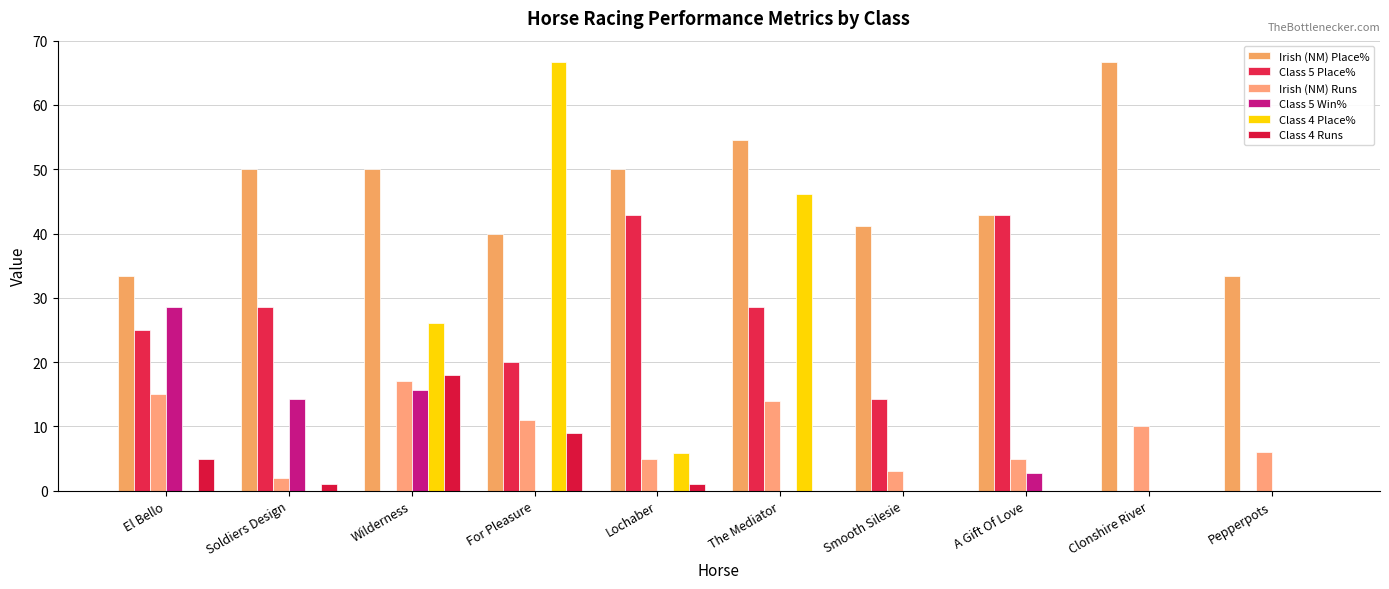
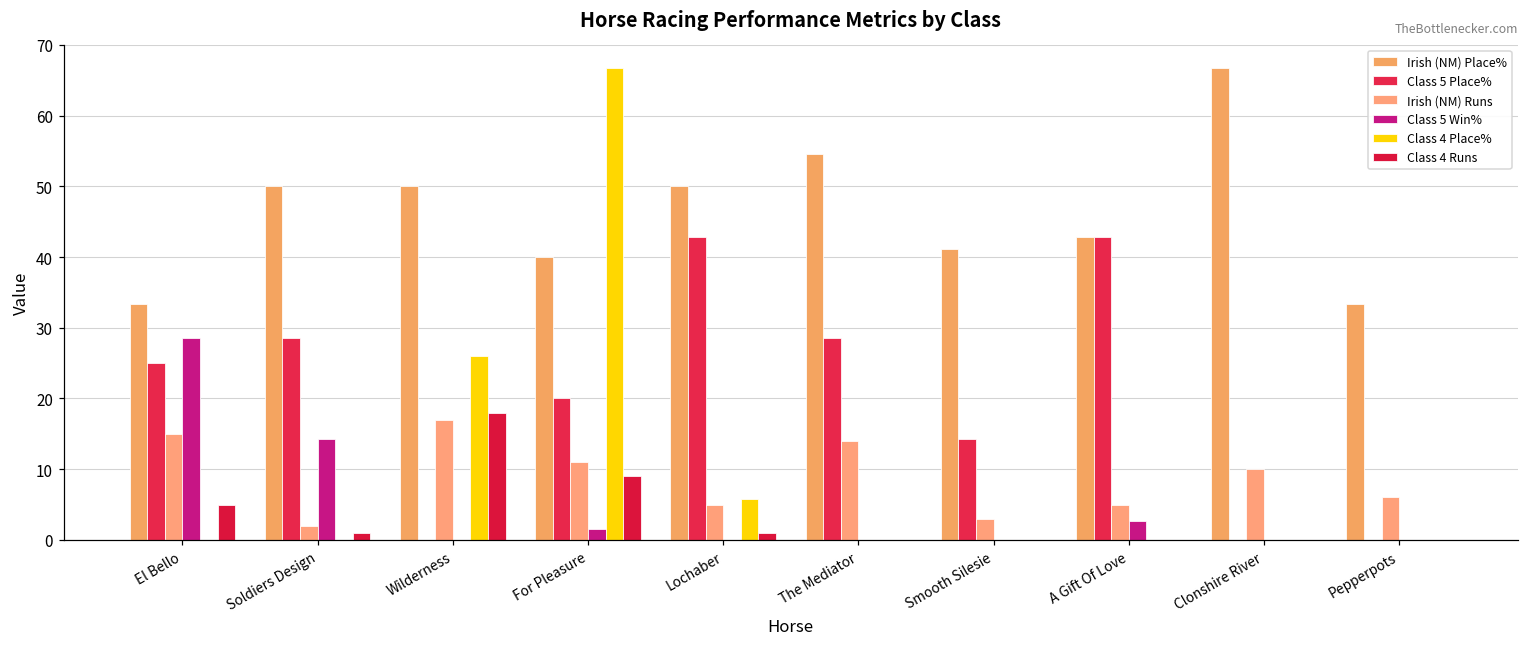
Class 5 Win%, Wilderness: 16 -> 0
Class 5 Win%, For Pleasure: 0 -> 2
Class 4 Place%, The Mediator: 46 -> 0
